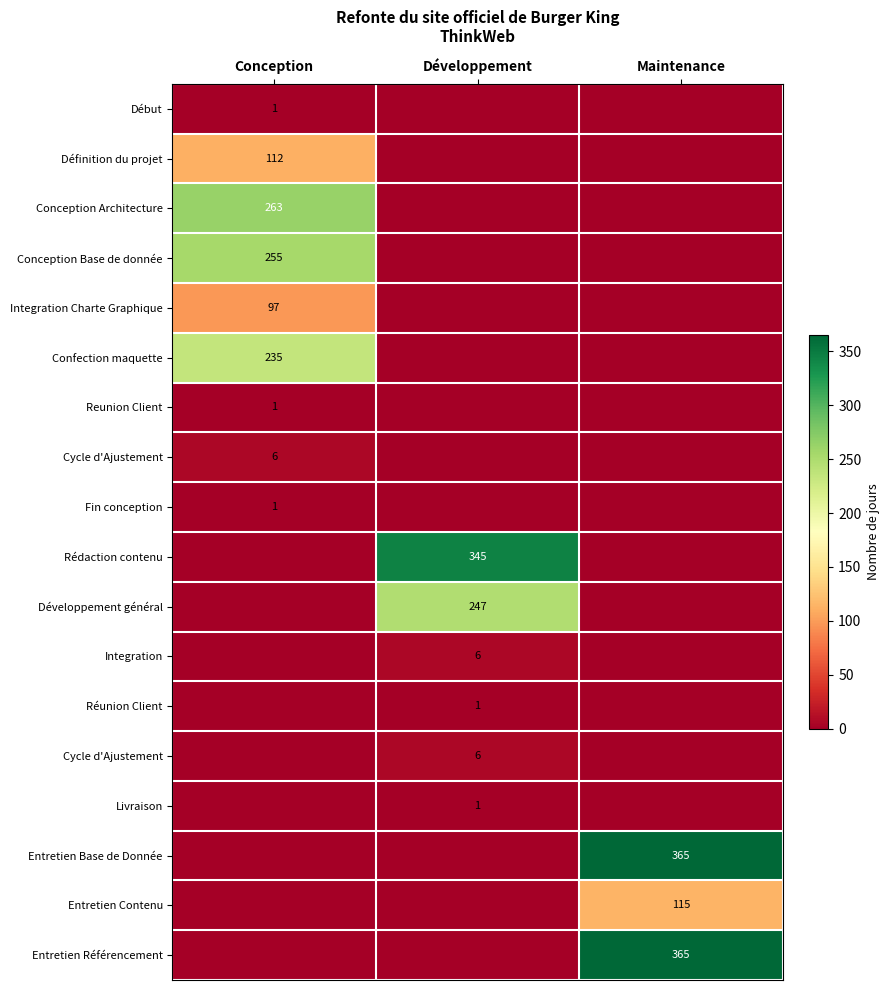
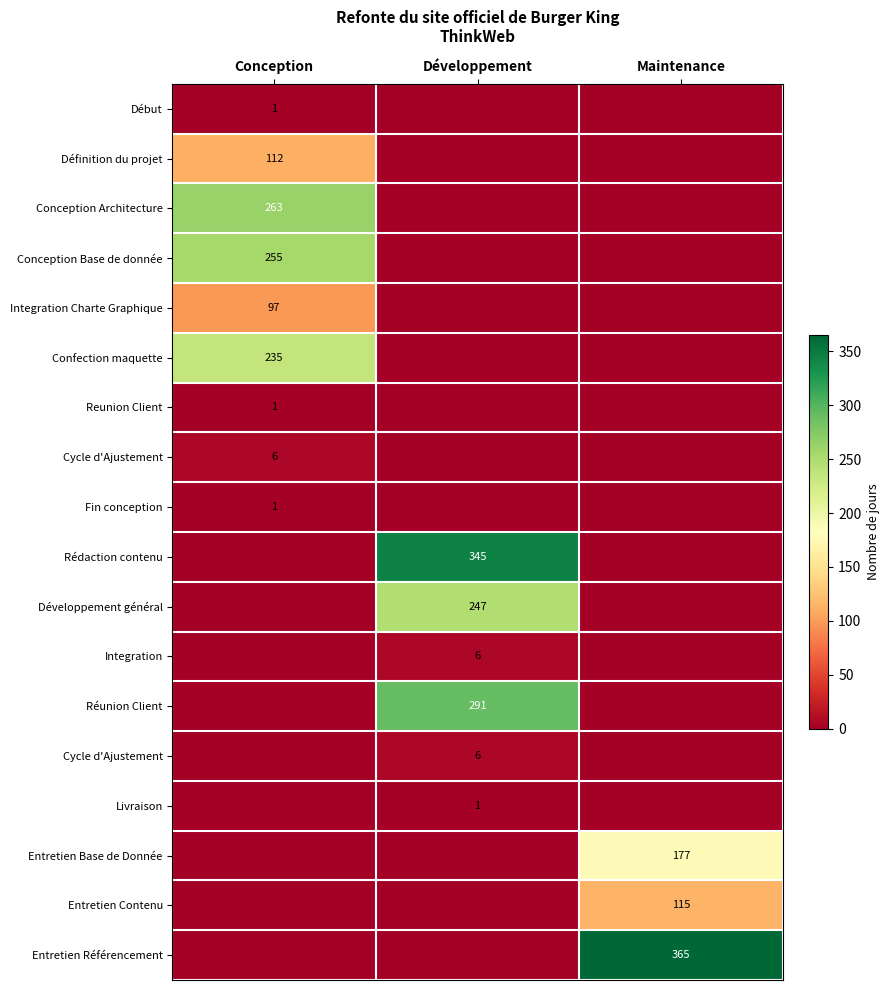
Réunion Client, Développement: 1 -> 291
Entretien Base de Donnée, Maintenance: 365 -> 177
